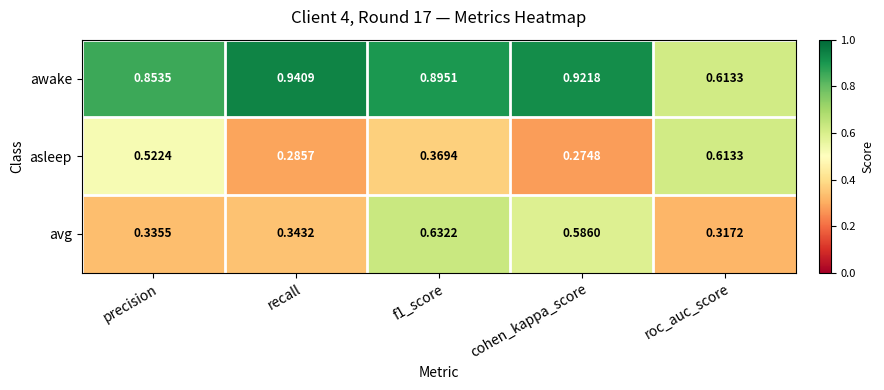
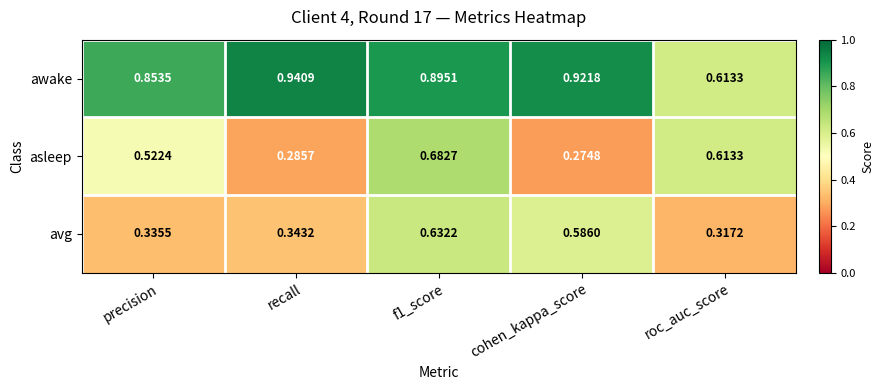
asleep, f1_score: 0.3694 -> 0.6827
